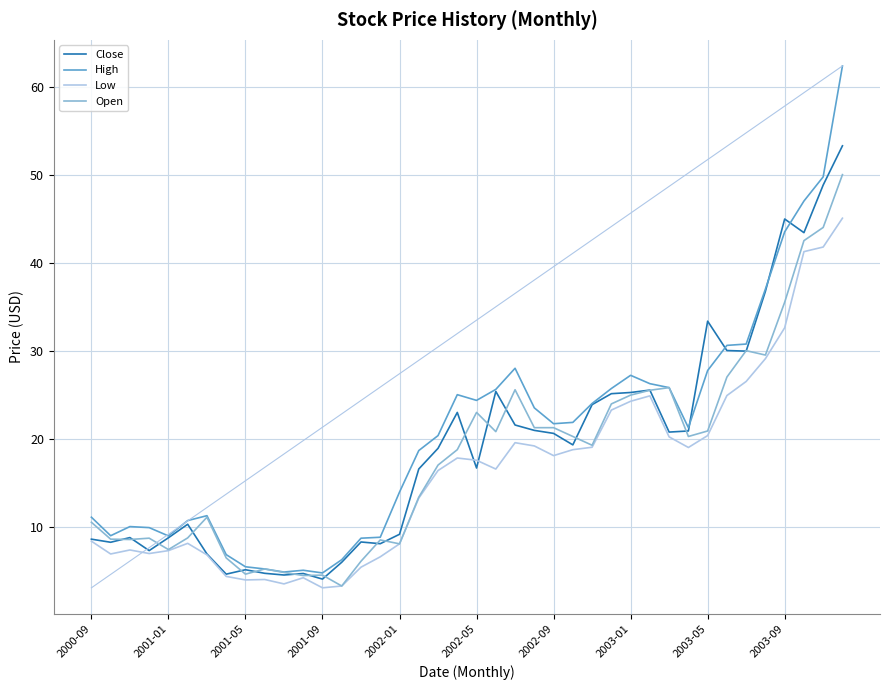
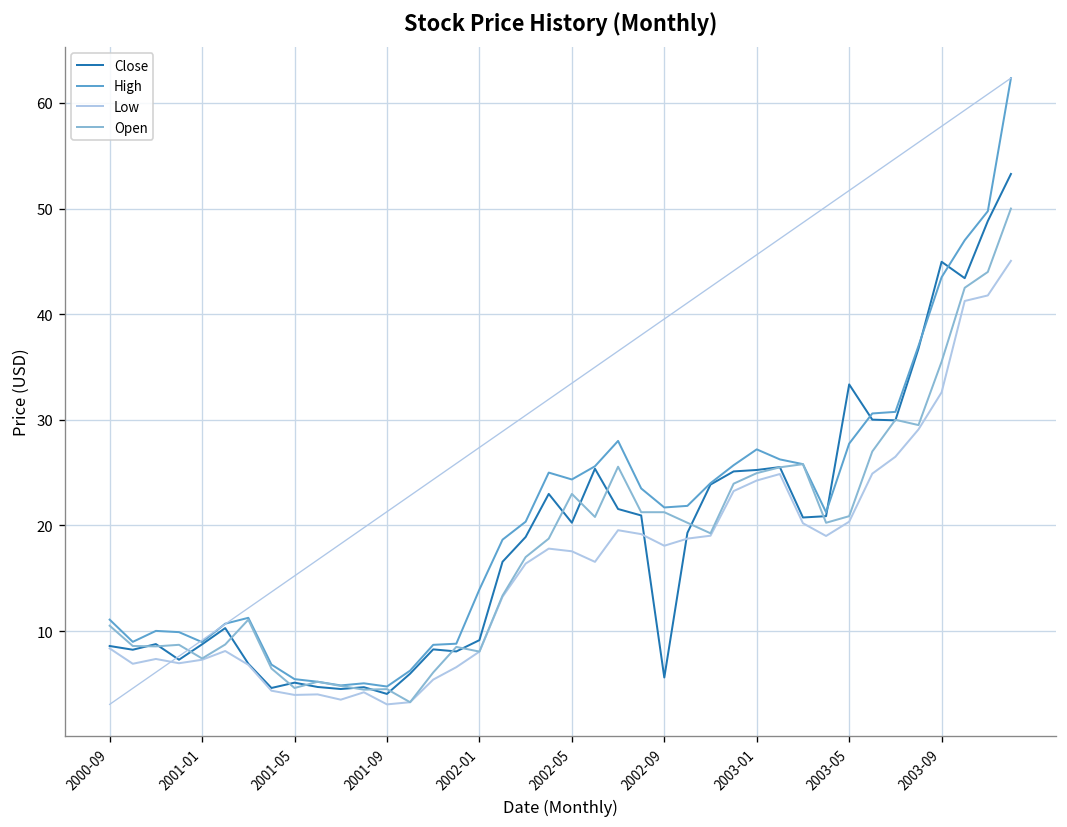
Close, 2002-05: 17 -> 20
Close, 2002-09: 21 -> 6
